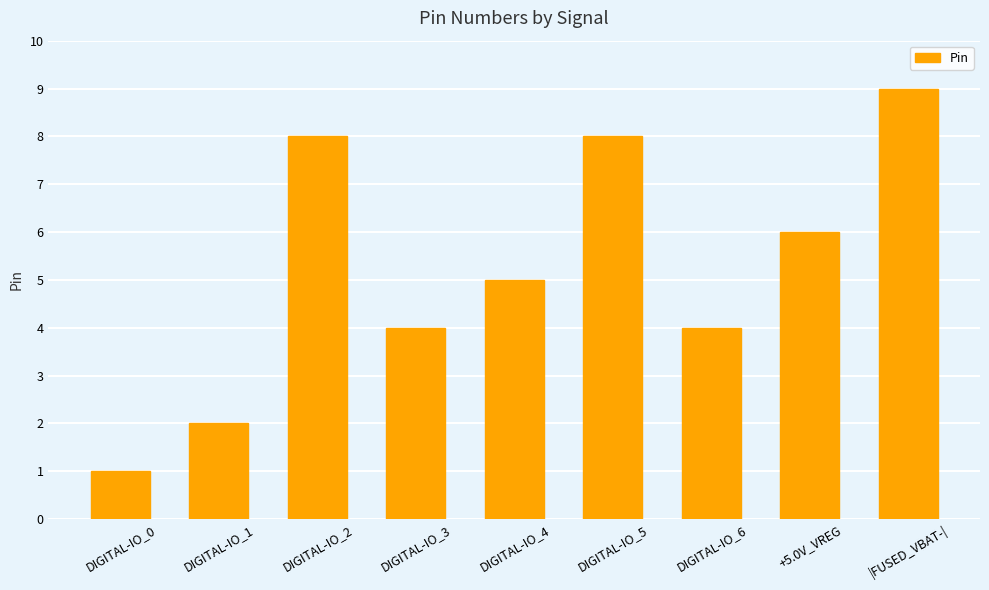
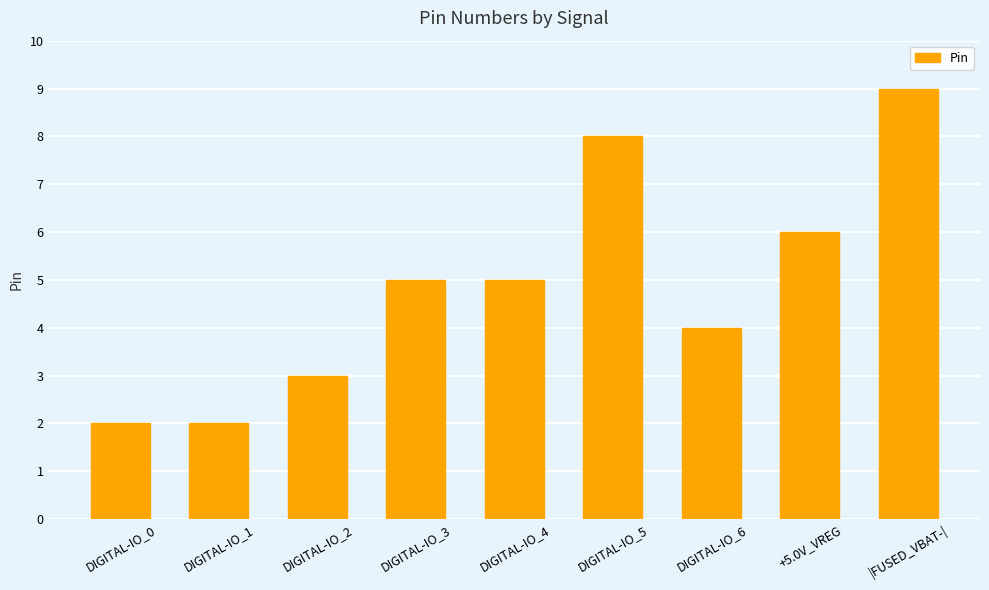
DIGITAL-IO_0: 1 -> 2
DIGITAL-IO_2: 8 -> 3
DIGITAL-IO_3: 4 -> 5
